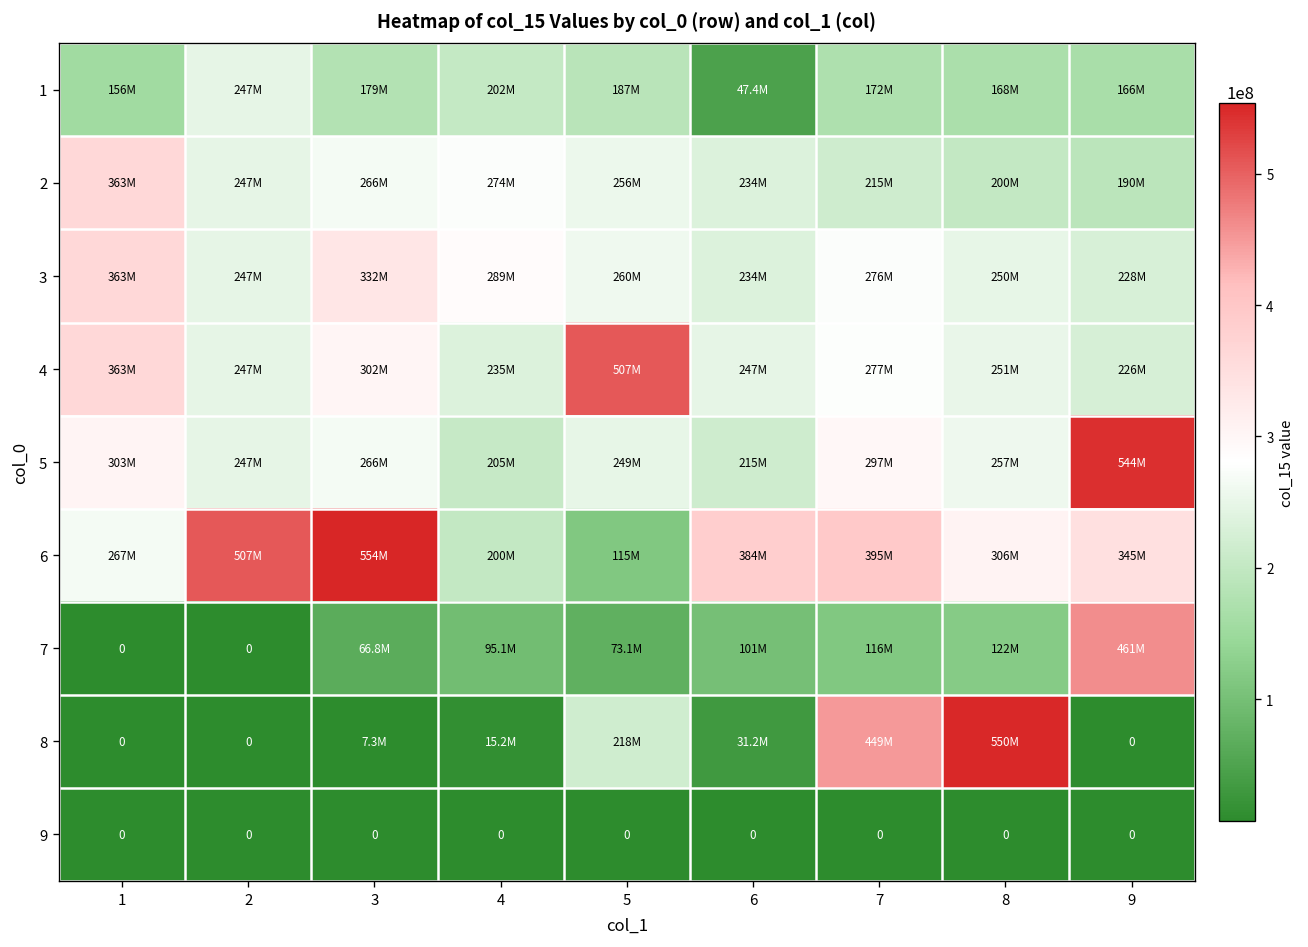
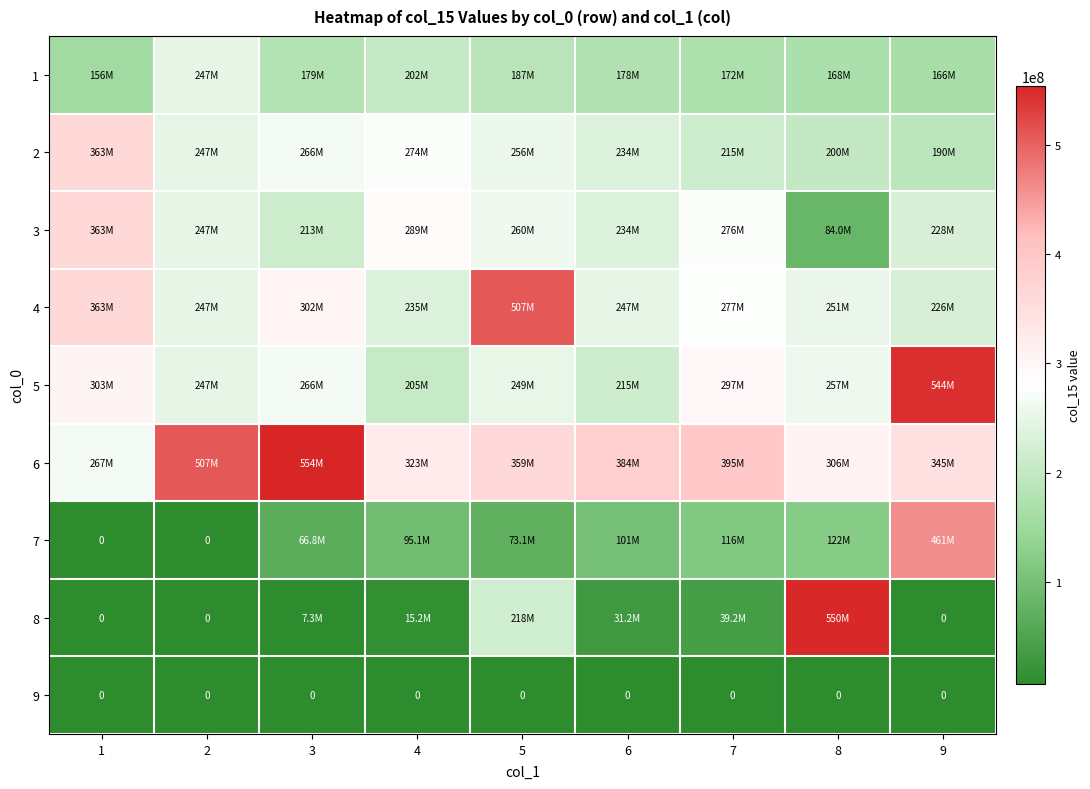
1, 6: 47.4M -> 178M
3, 3: 332M -> 213M
3, 8: 250M -> 84.0M
6, 4: 200M -> 323M
6, 5: 115M -> 359M
8, 7: 449M -> 39.2M
